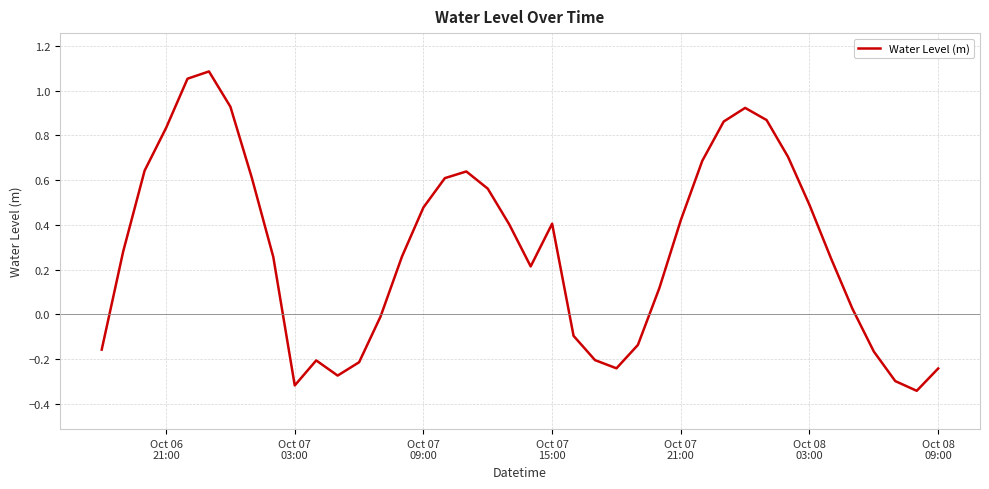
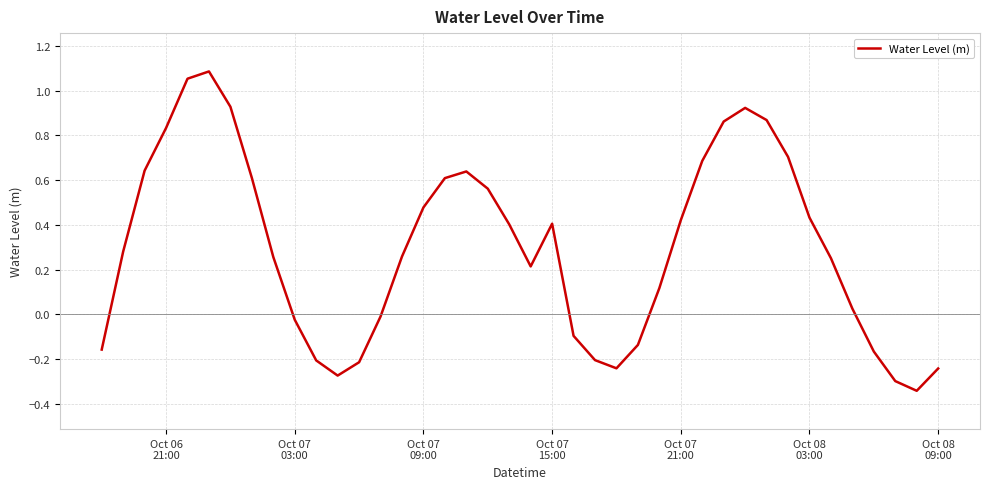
Oct 07 03:00: -0.32 -> -0.02
Oct 08 03:00: 0.49 -> 0.43
